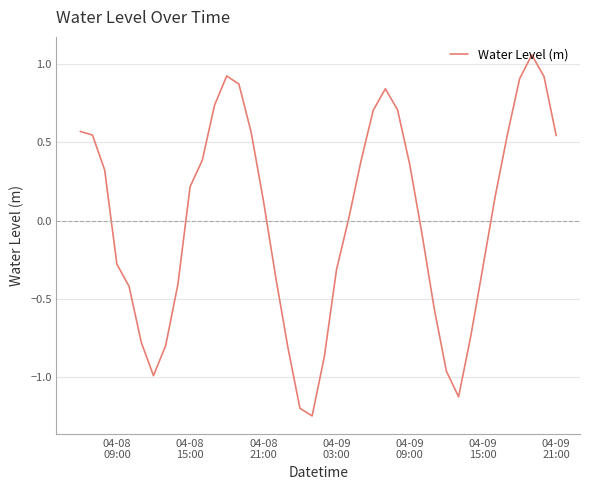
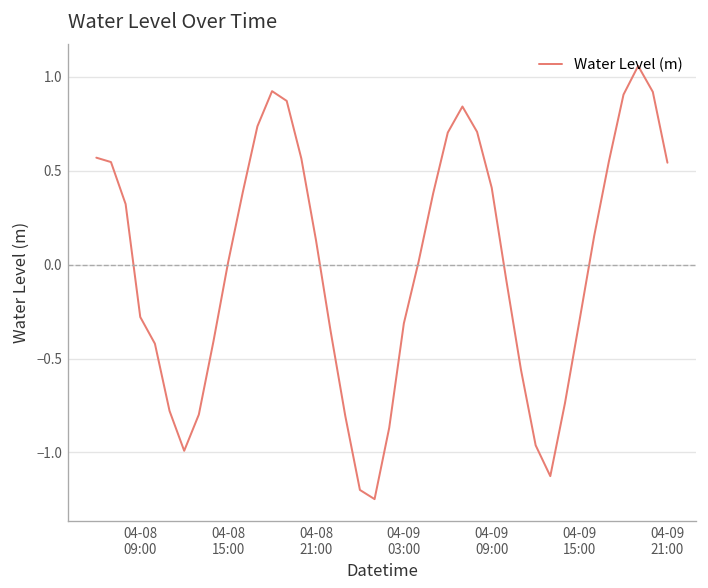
04-08 15:00: 0.22 -> 0.01
04-09 09:00: 0.36 -> 0.41
